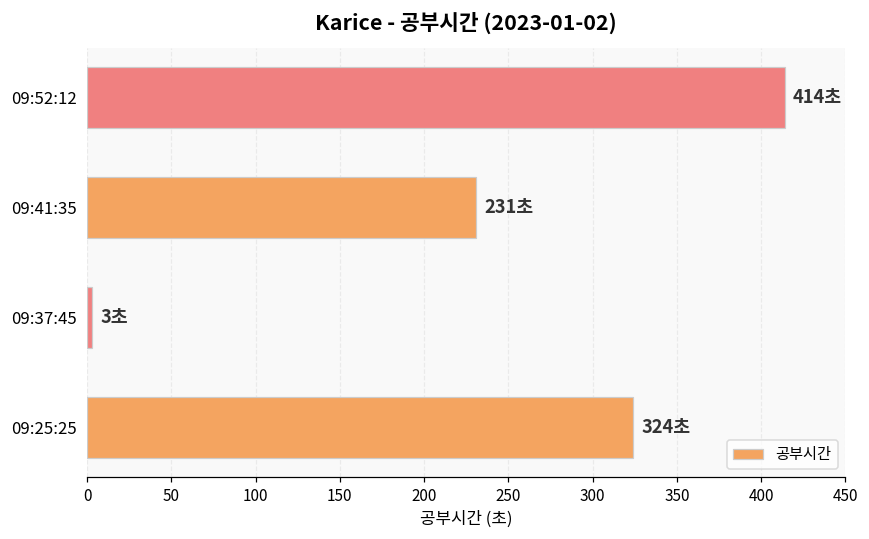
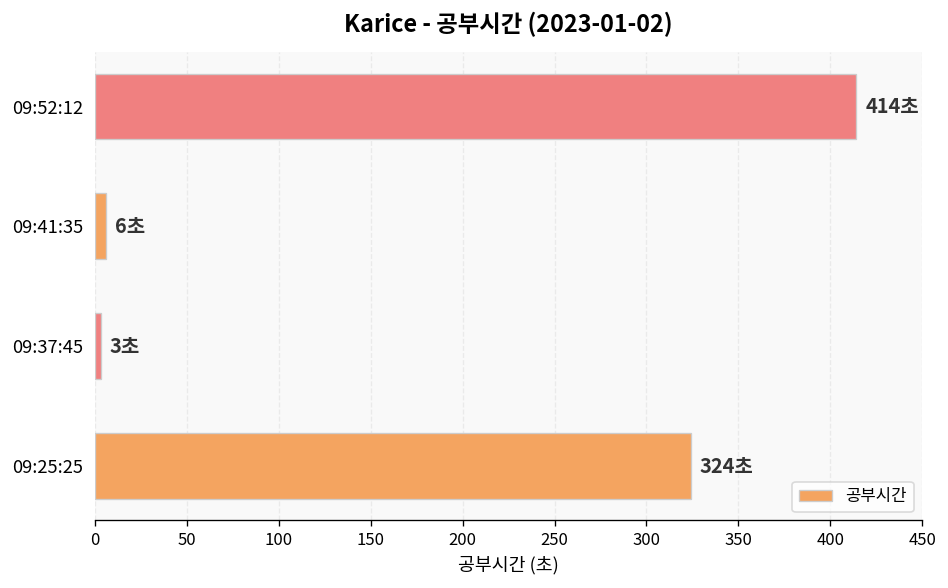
09:41:35: 231초 -> 6초
